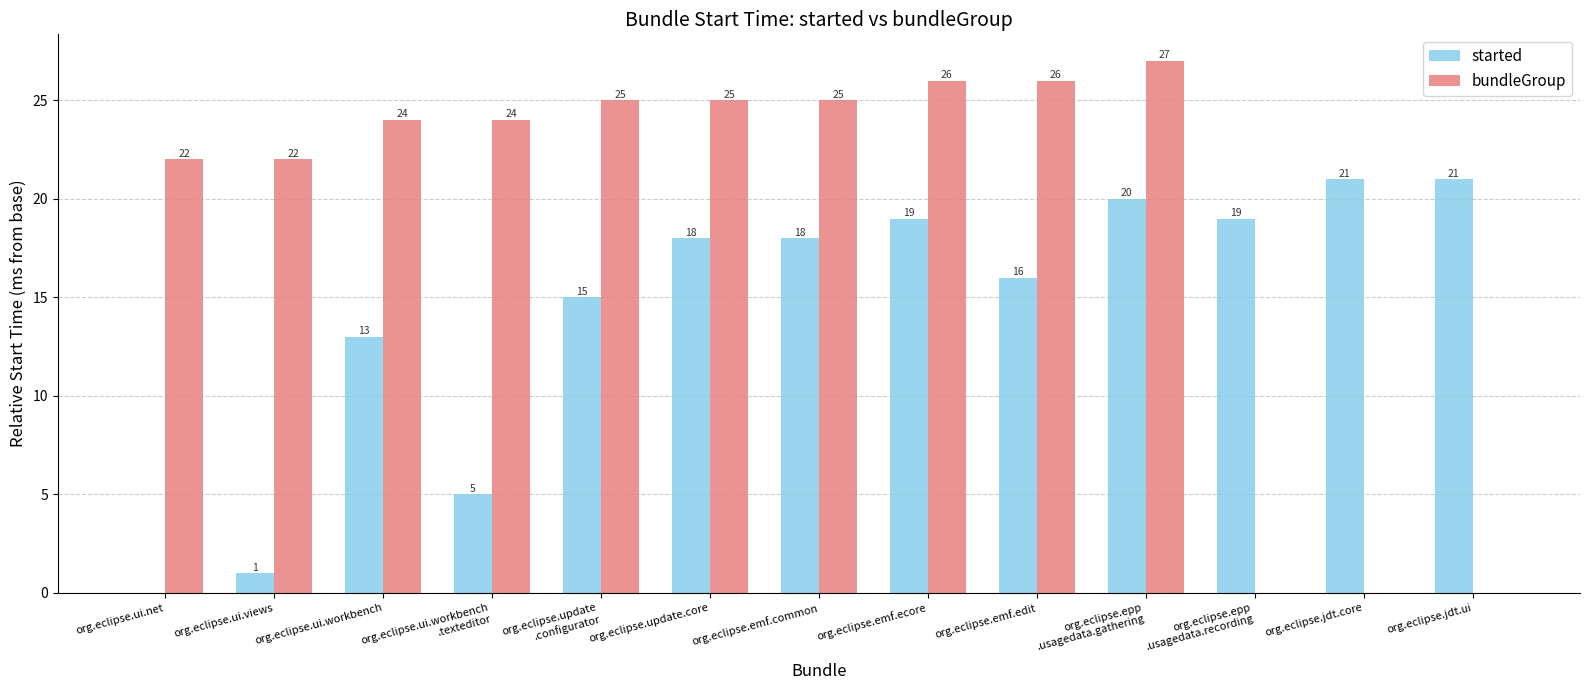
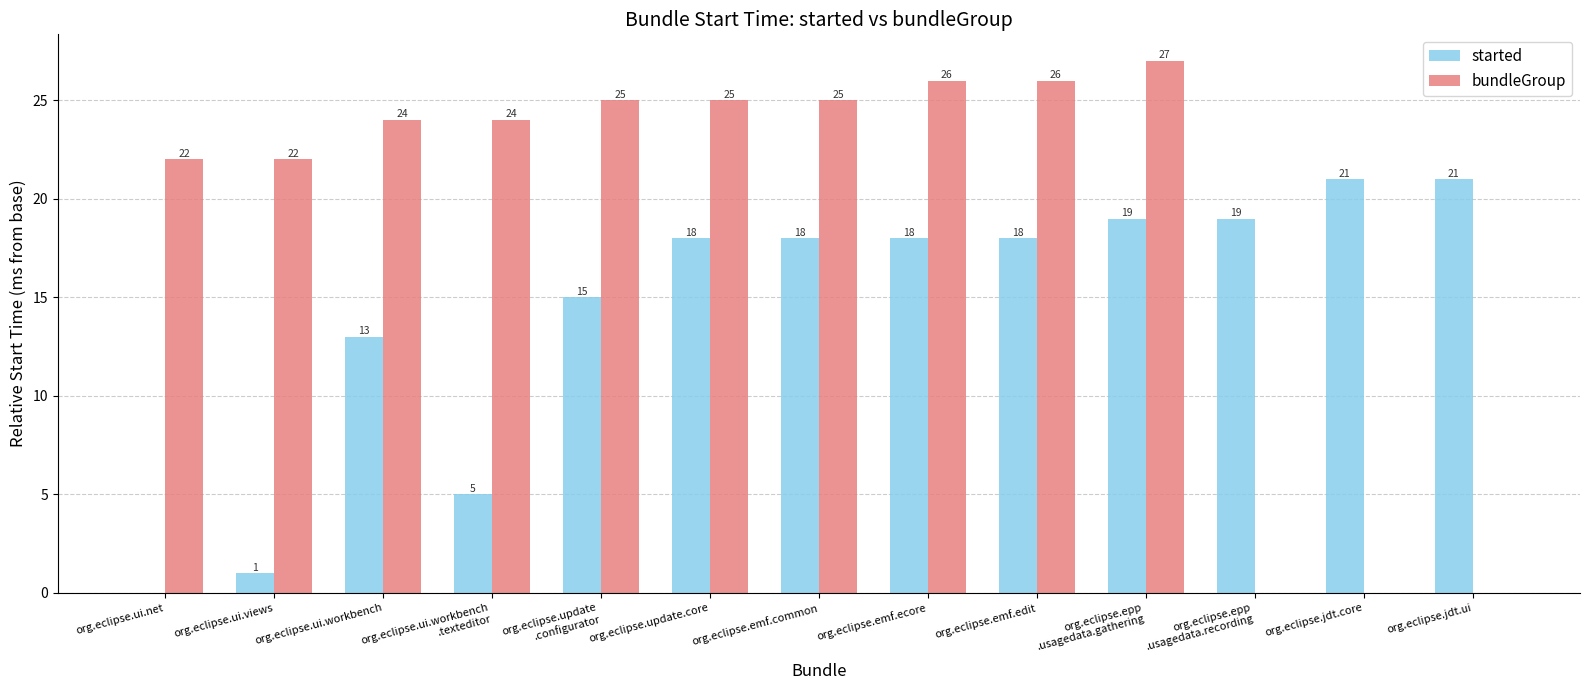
started, org.eclipse.emf.ecore: 19 -> 18
started, org.eclipse.emf.edit: 16 -> 18
started, org.eclipse.epp .usagedata.gathering: 20 -> 19
